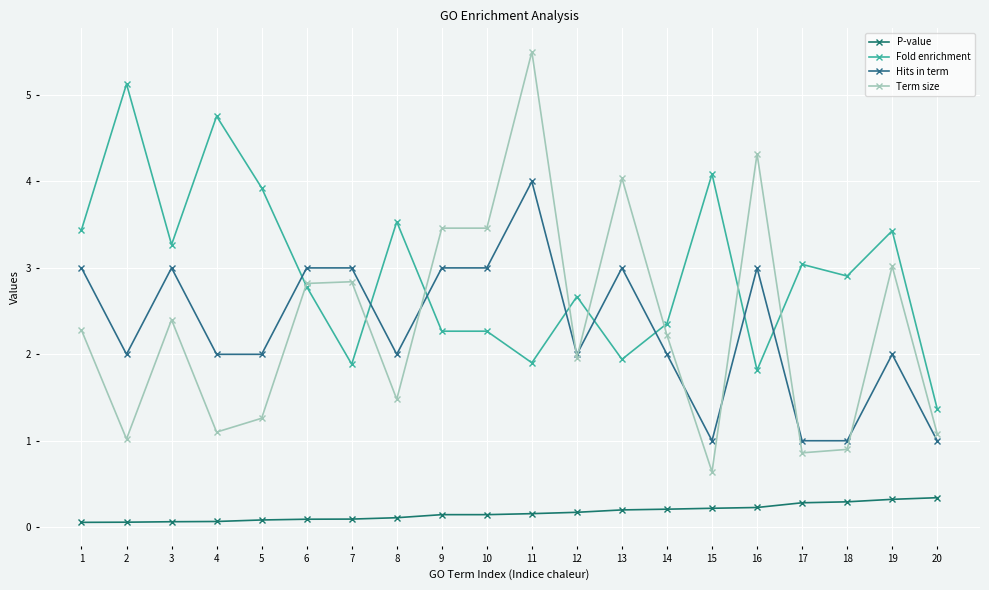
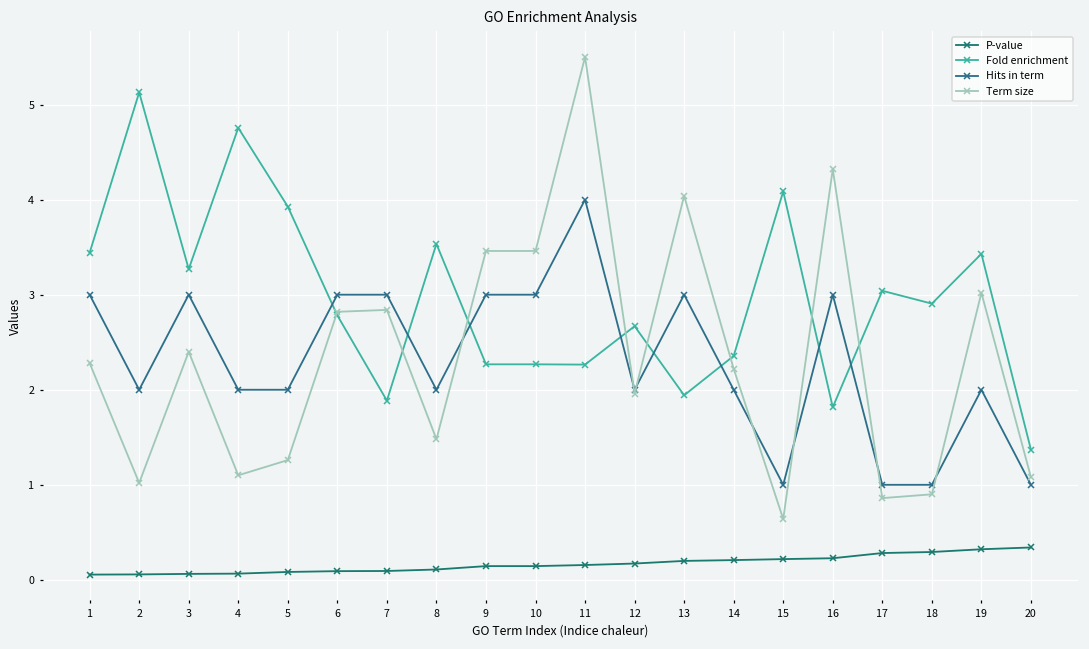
Fold enrichment, 11: 1.9 -> 2.3
